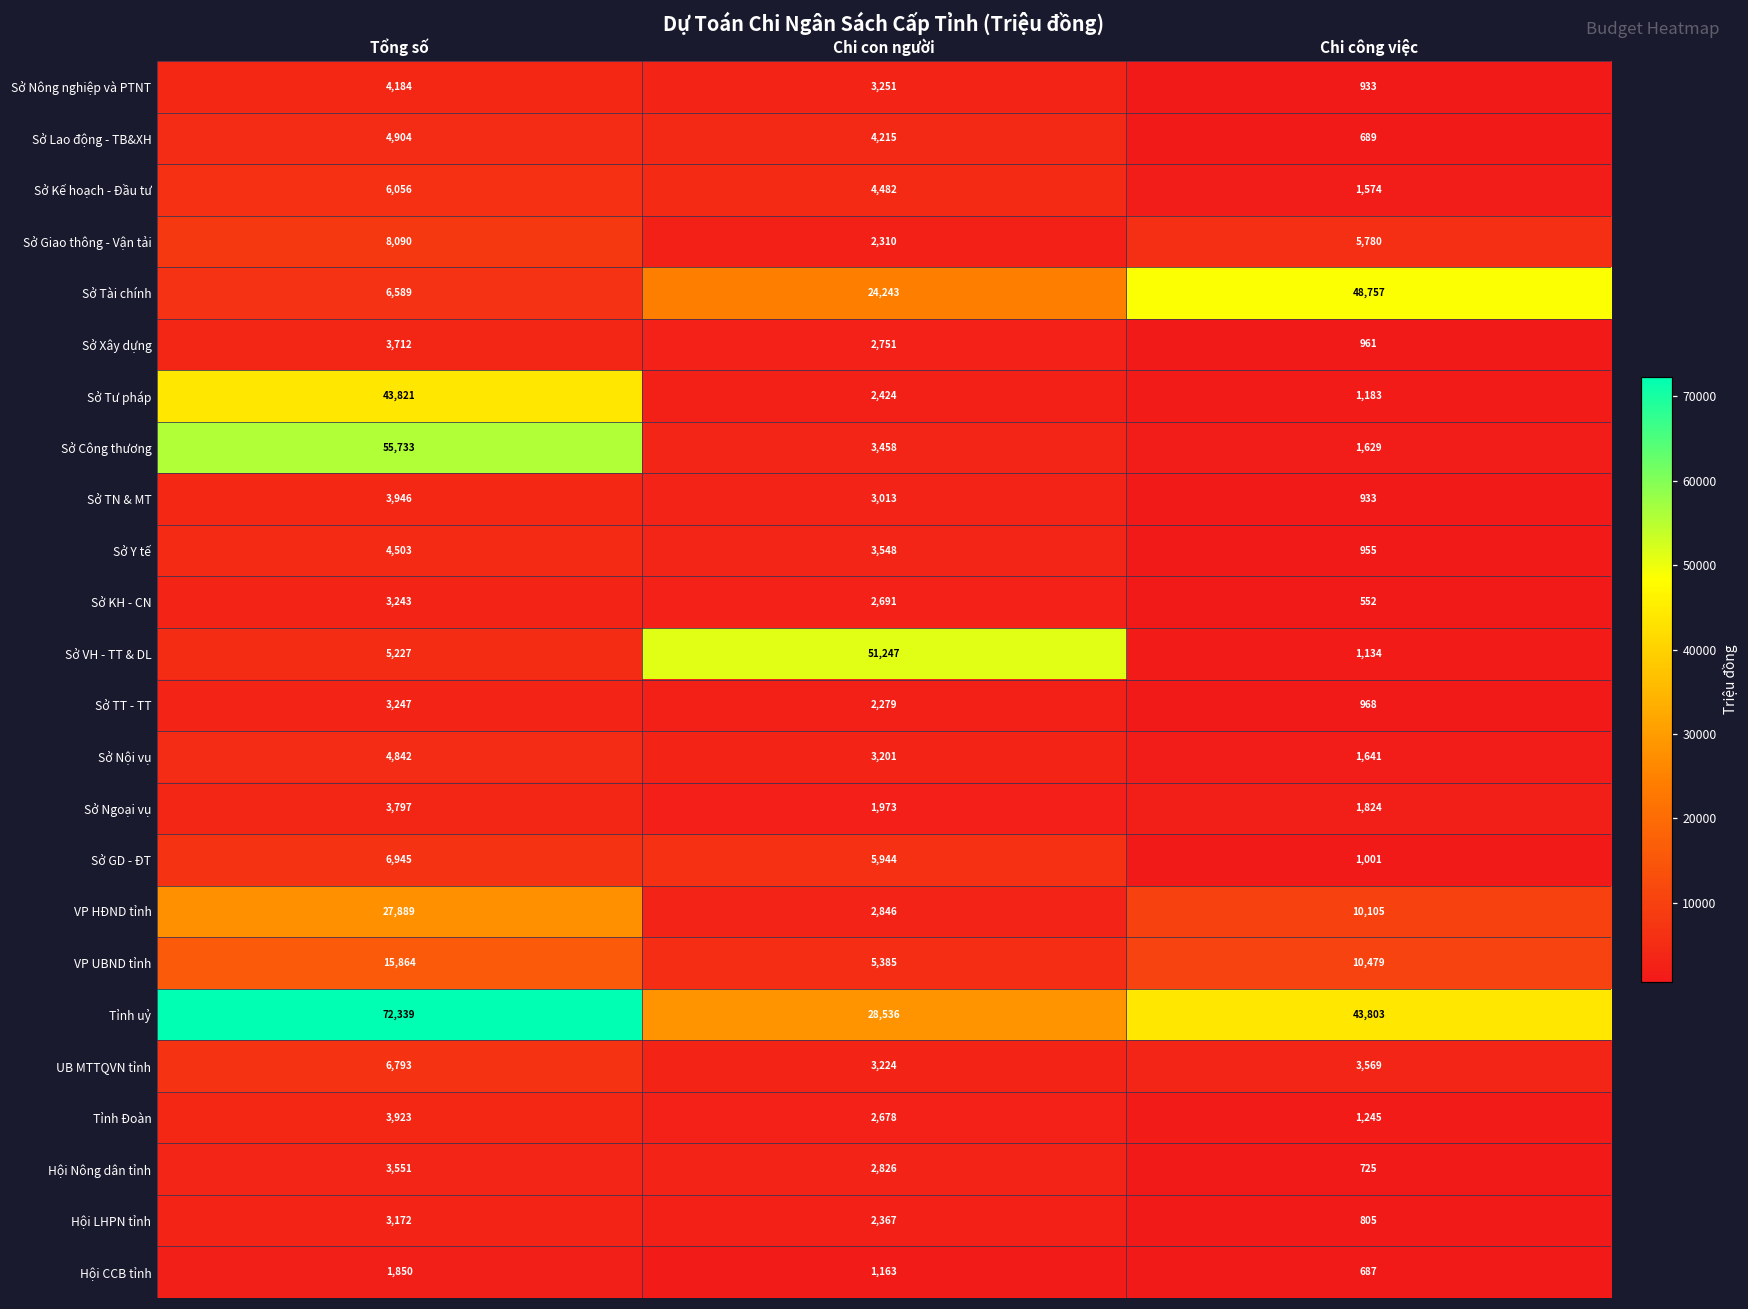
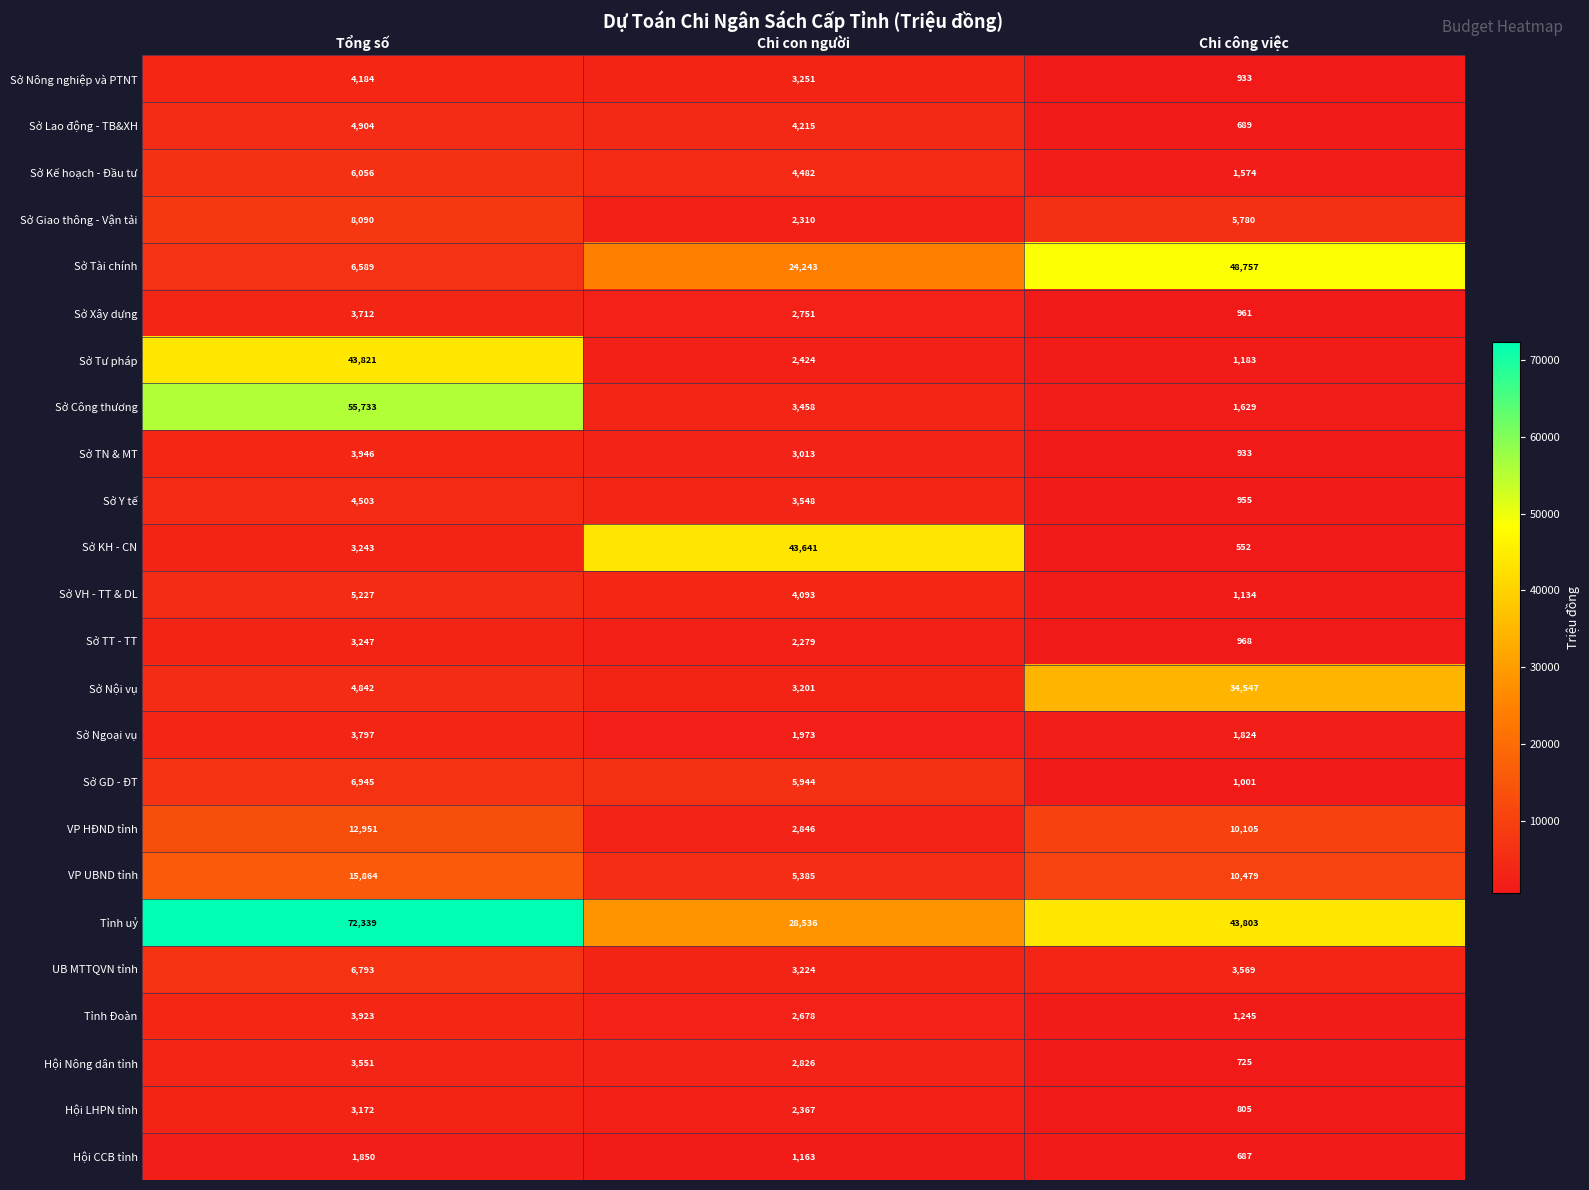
Sở KH - CN, Chi con người: 2,691 -> 43,641
Sở VH - TT & DL, Chi con người: 51,247 -> 4,093
Sở Nội vụ, Chi công việc: 1,641 -> 34,547
VP HĐND tỉnh, Tổng số: 27,889 -> 12,951
